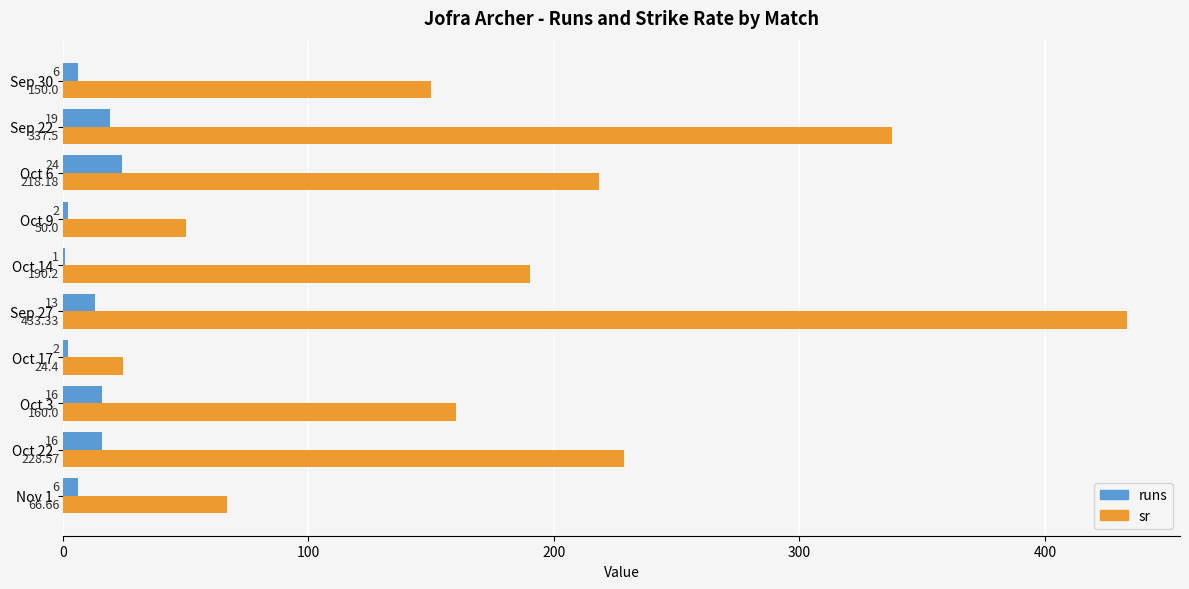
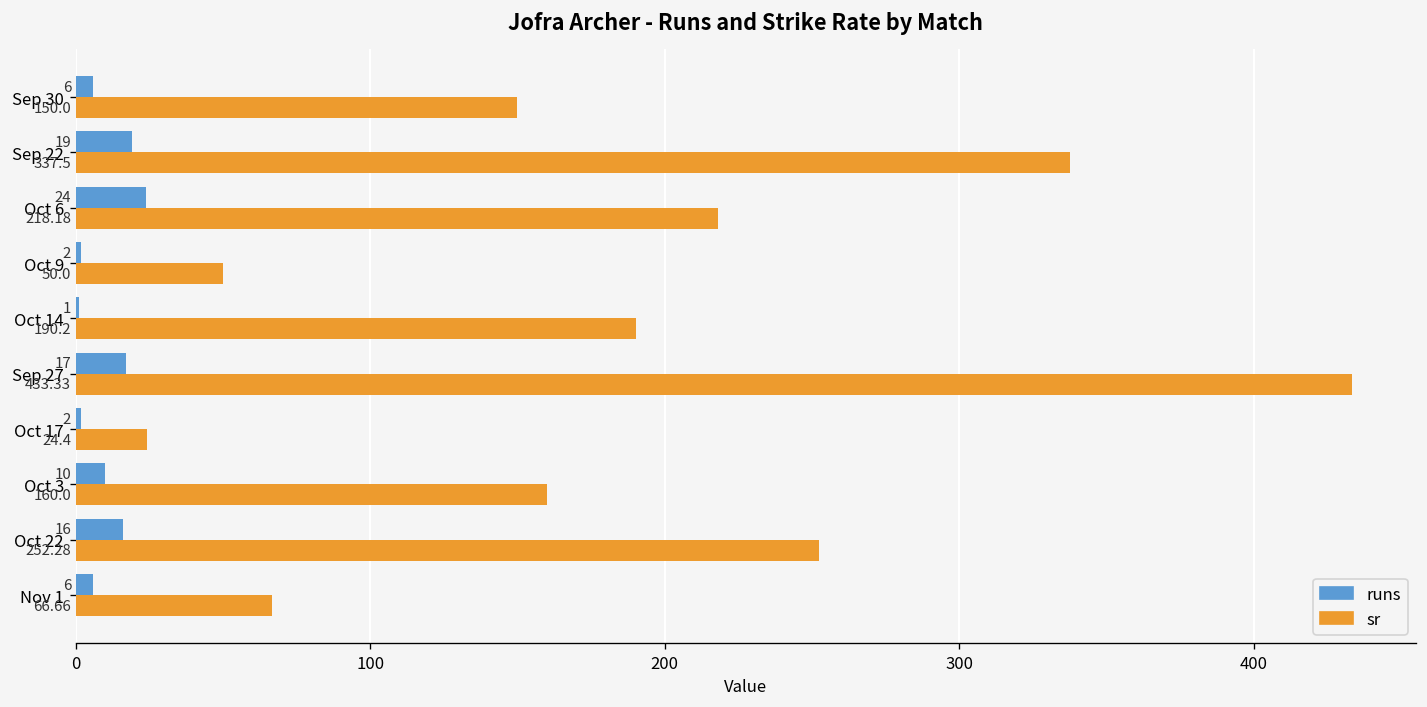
runs, Sep 27: 13 -> 17
runs, Oct 3: 16 -> 10
sr, Oct 22: 228.57 -> 252.28
